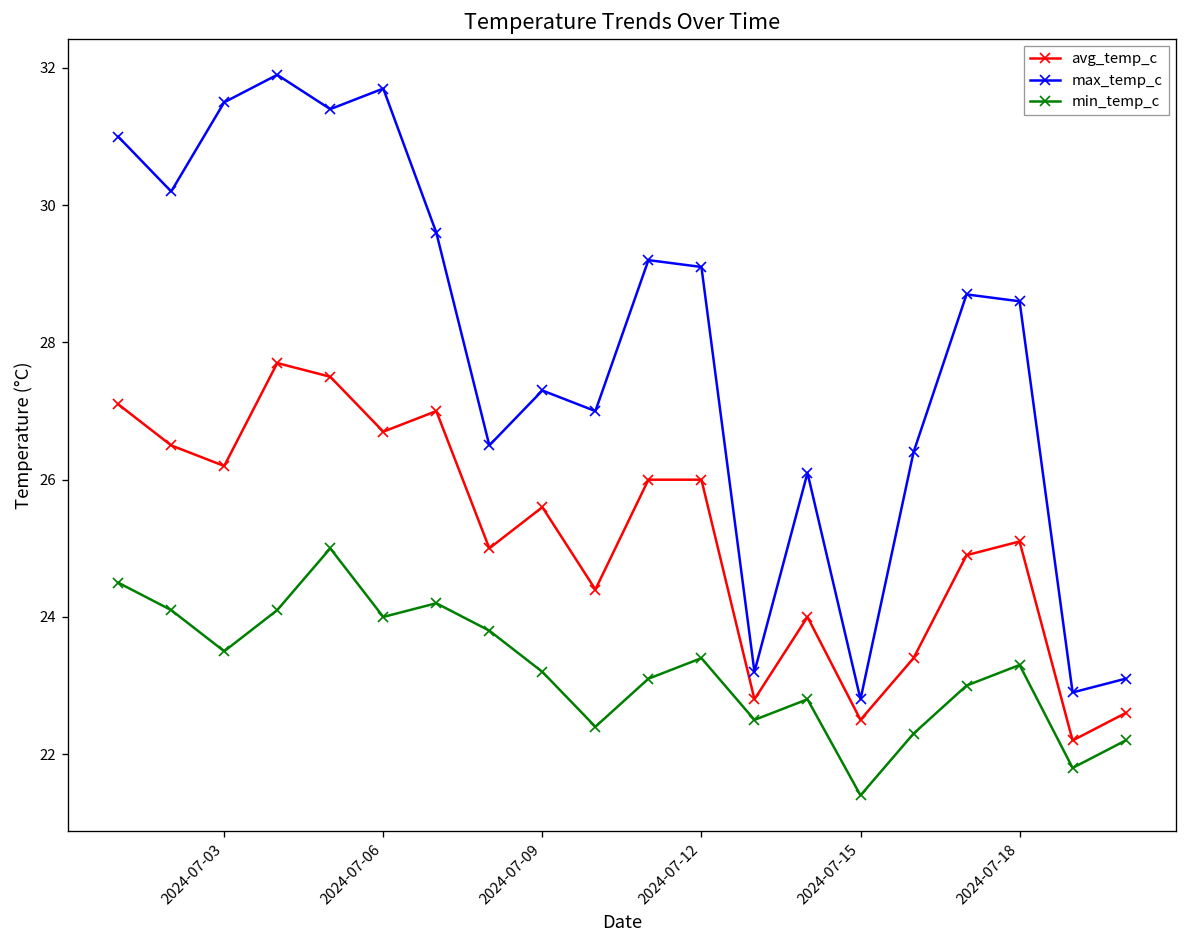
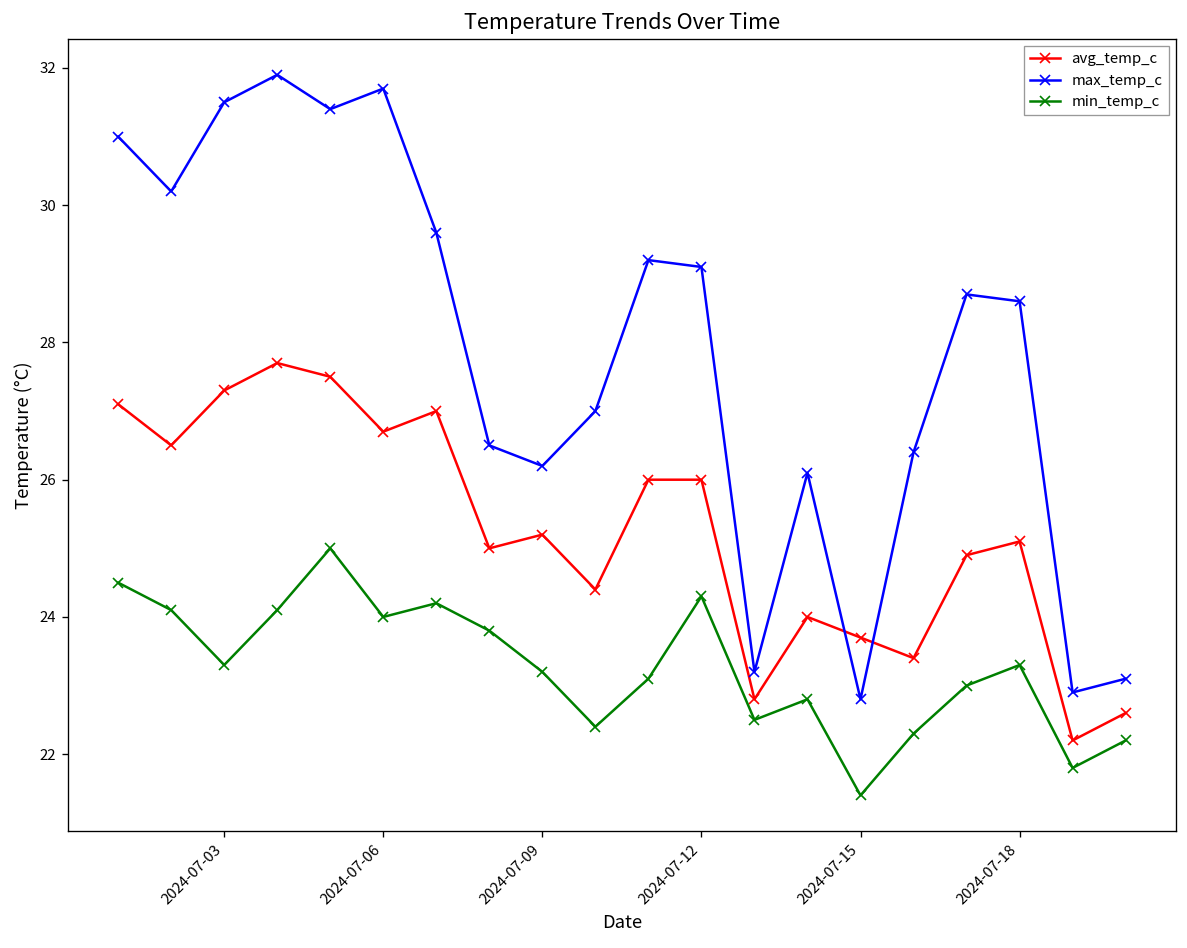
avg_temp_c, 2024-07-03: 26.2 -> 27.3
min_temp_c, 2024-07-03: 23.5 -> 23.3
avg_temp_c, 2024-07-09: 25.6 -> 25.2
max_temp_c, 2024-07-09: 27.3 -> 26.2
min_temp_c, 2024-07-12: 23.4 -> 24.3
avg_temp_c, 2024-07-15: 22.5 -> 23.7
